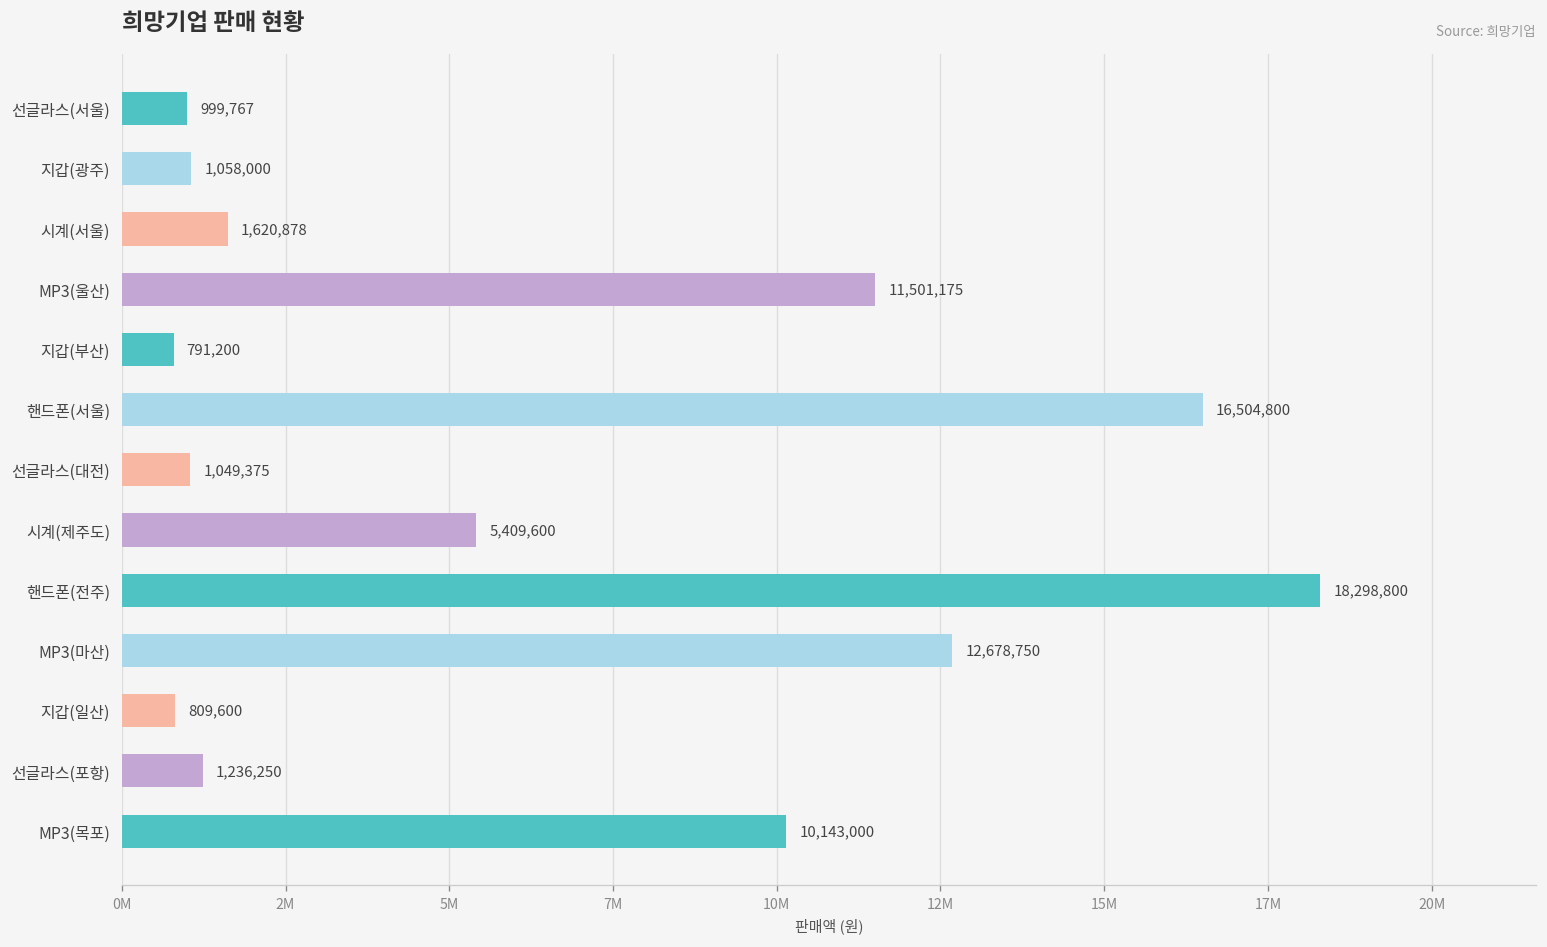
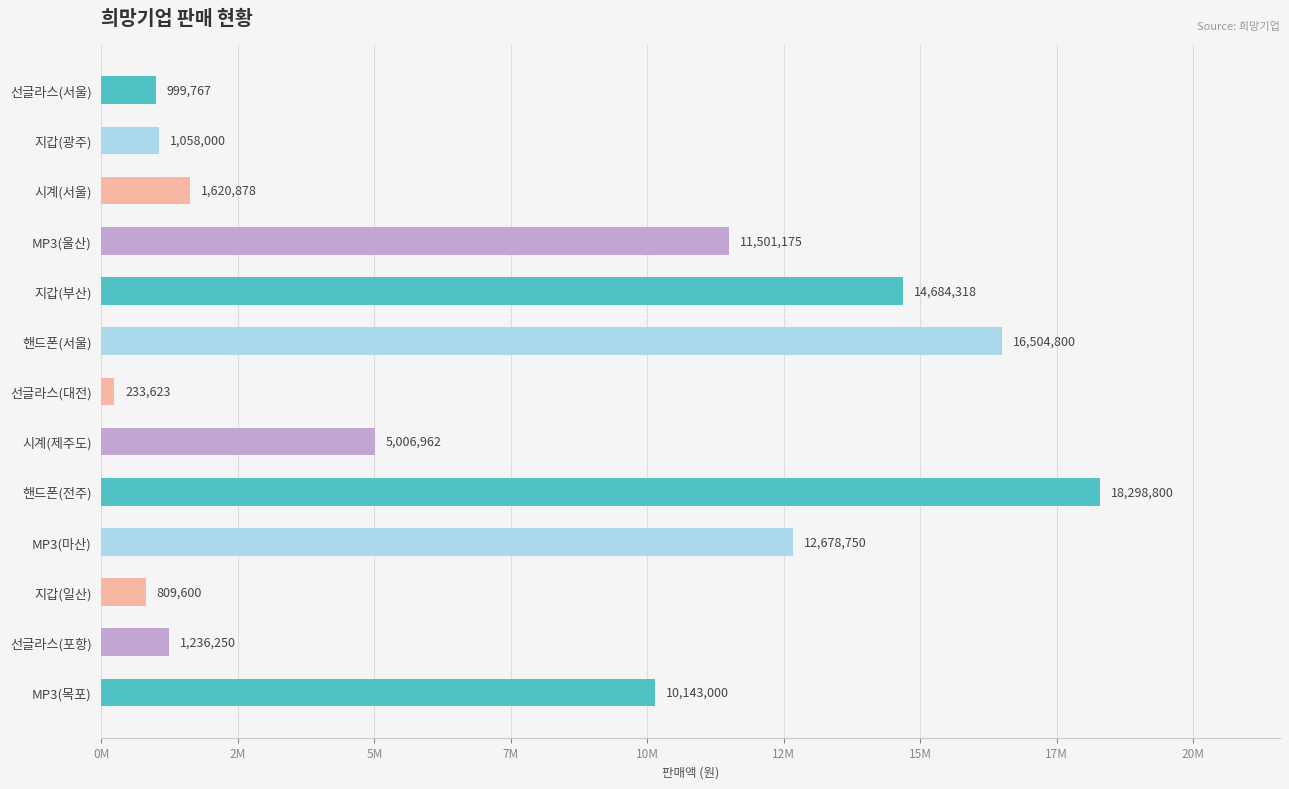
지갑(부산): 791,200 -> 14,684,318
선글라스(대전): 1,049,375 -> 233,623
시계(제주도): 5,409,600 -> 5,006,962
